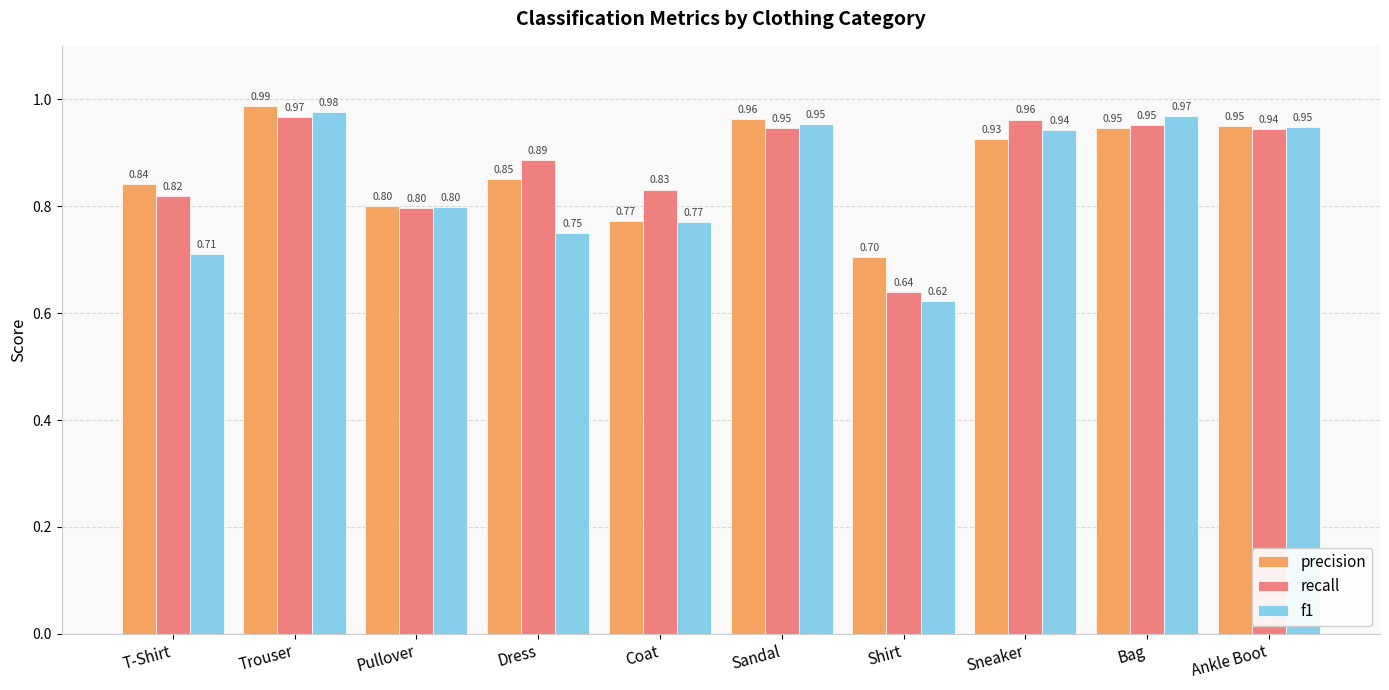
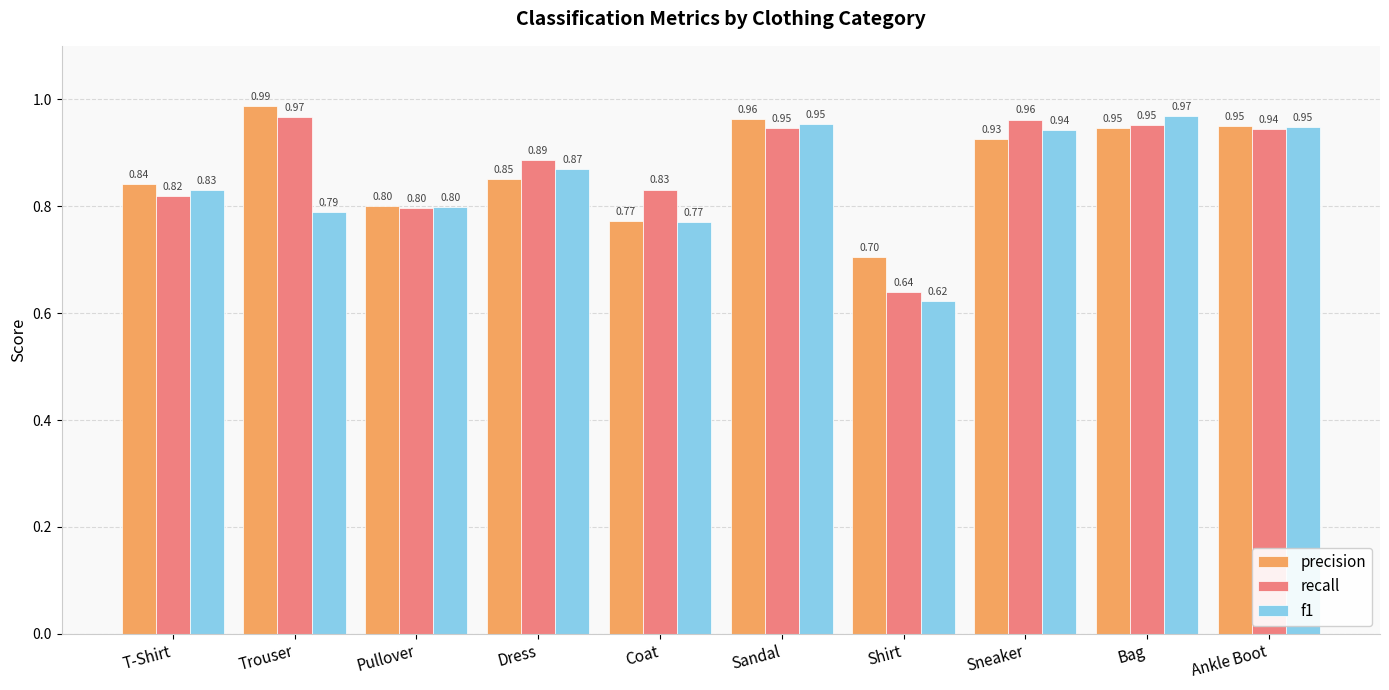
f1, T-Shirt: 0.71 -> 0.83
f1, Trouser: 0.98 -> 0.79
f1, Dress: 0.75 -> 0.87
